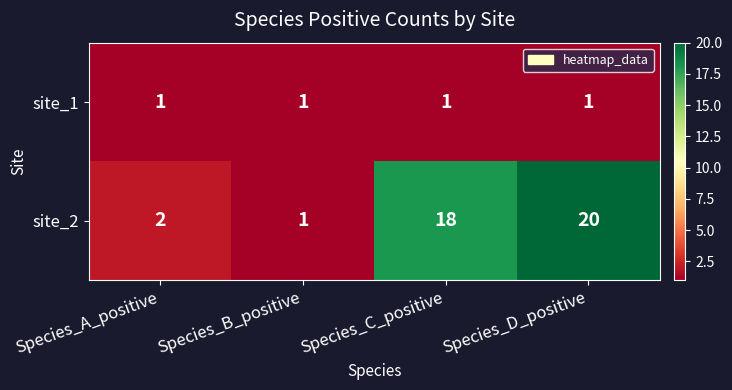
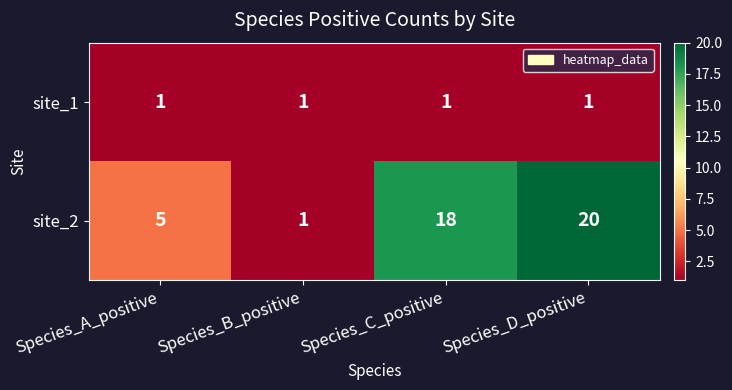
site_2, Species_A_positive: 2 -> 5
